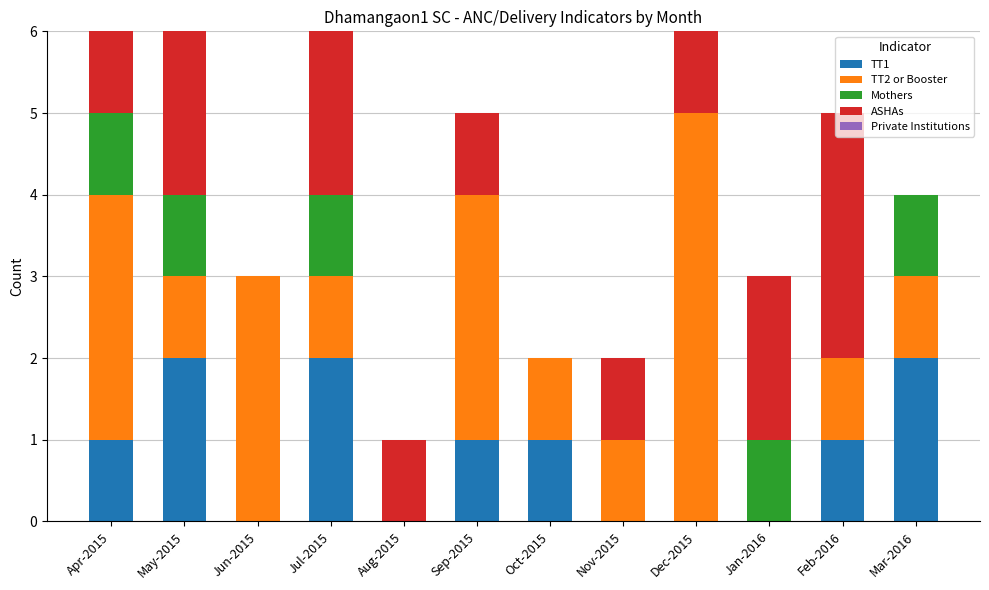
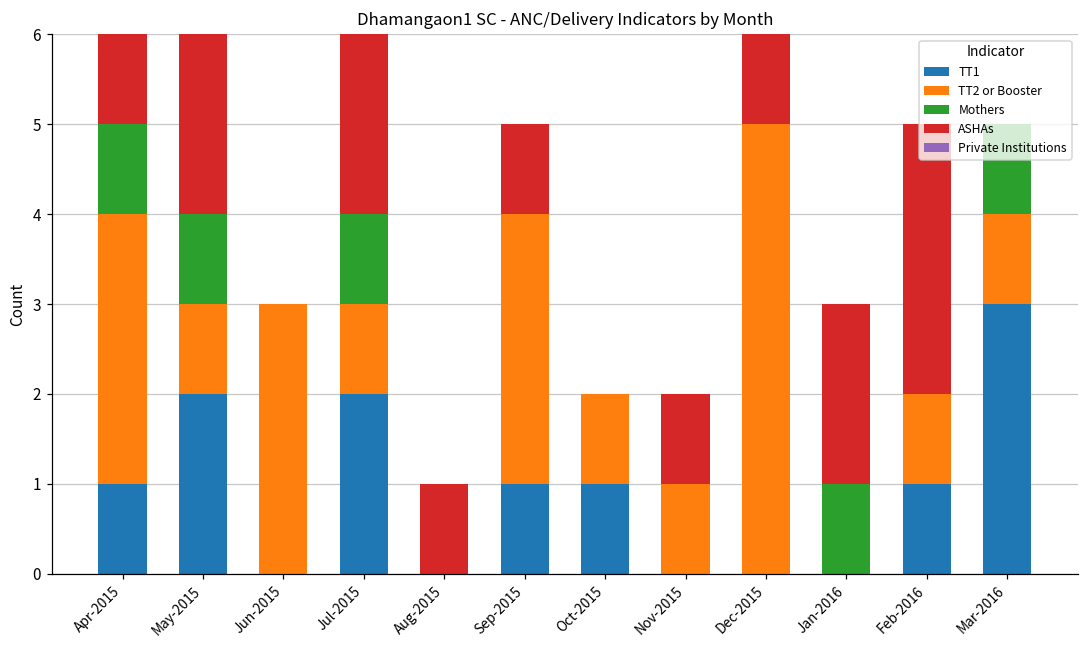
TT1, Mar-2016: 2 -> 3
